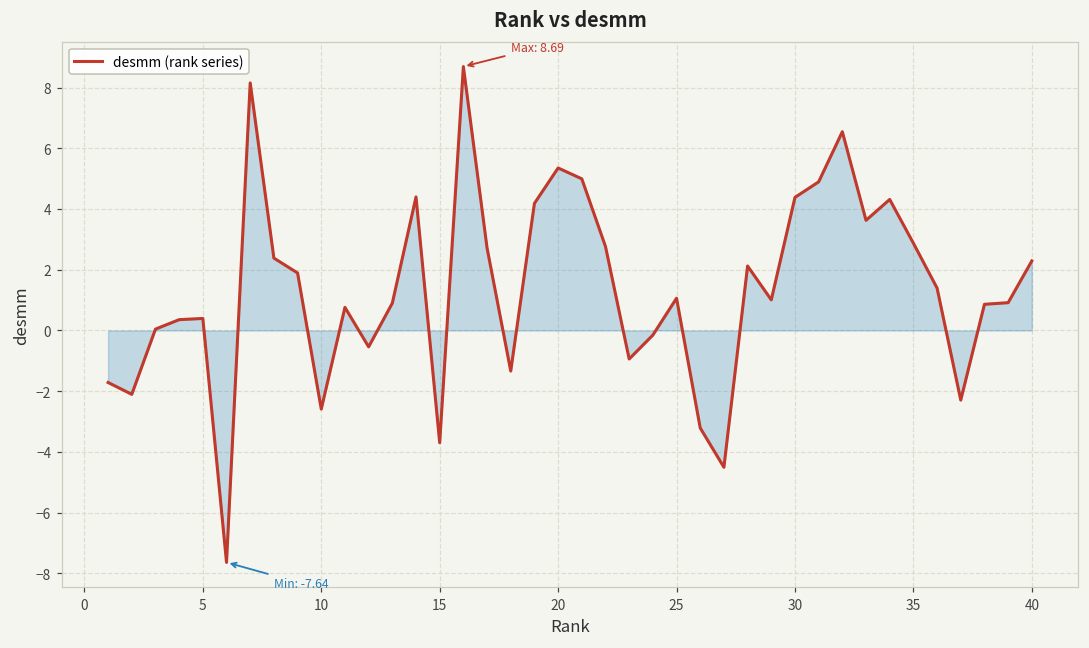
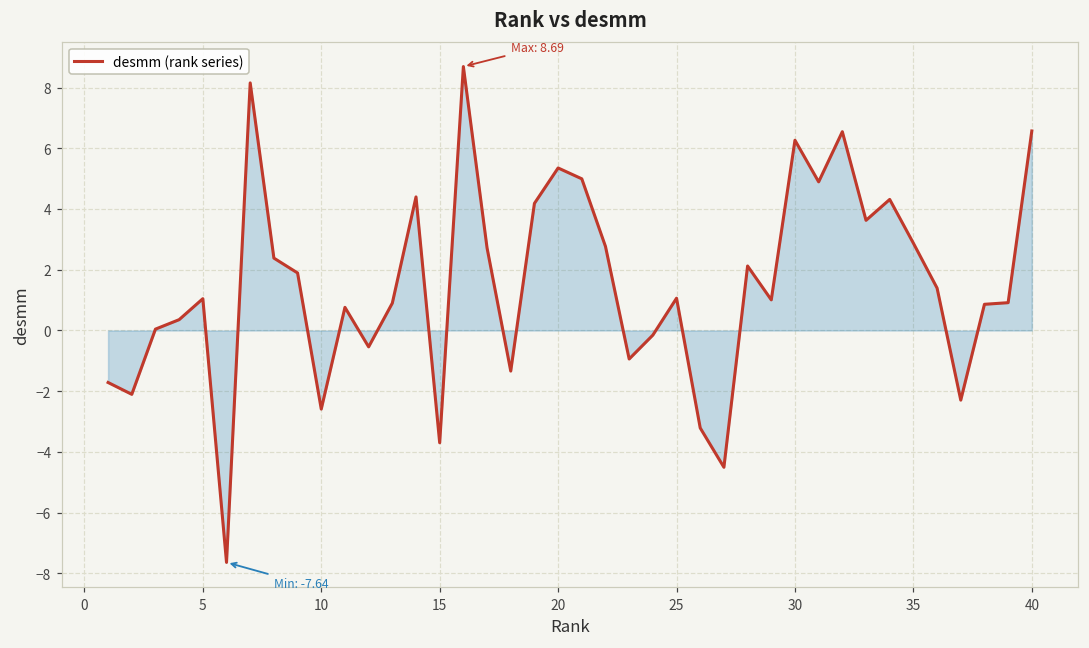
desmm (rank series), 5: 0.4 -> 1.0
desmm (rank series), 30: 4.4 -> 6.3
desmm (rank series), 40: 2.3 -> 6.6
